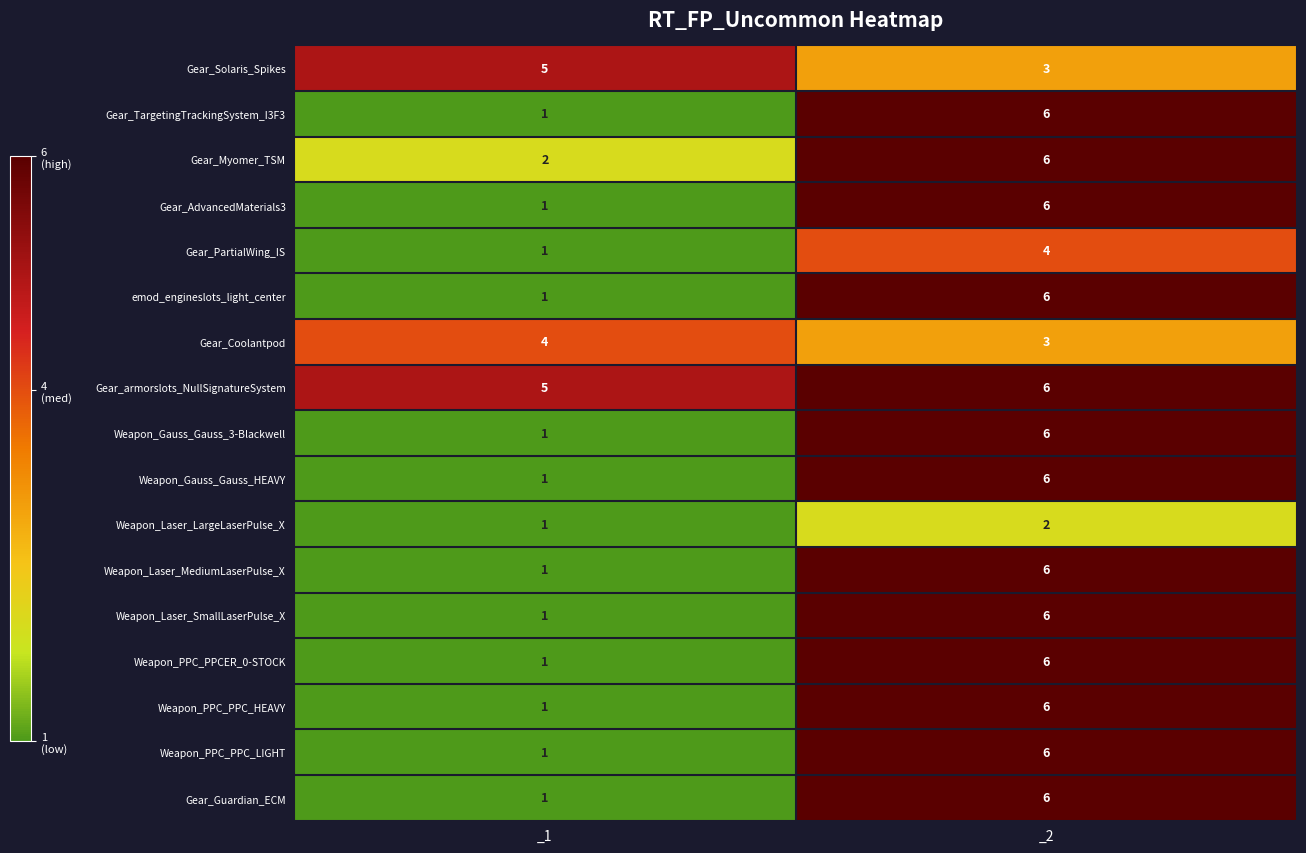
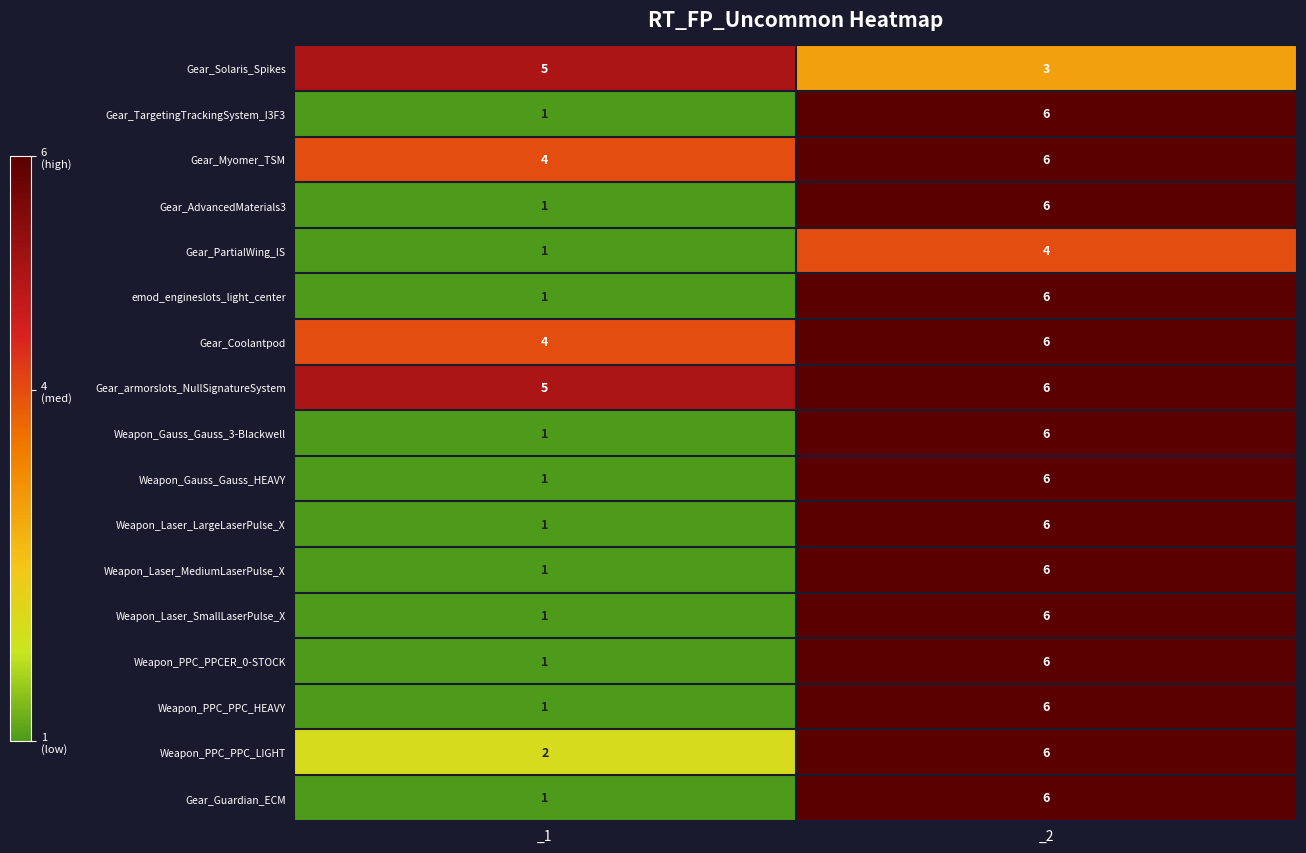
Gear_Myomer_TSM, _1: 2 -> 4
Gear_Coolantpod, _2: 3 -> 6
Weapon_Laser_LargeLaserPulse_X, _2: 2 -> 6
Weapon_PPC_PPC_LIGHT, _1: 1 -> 2
